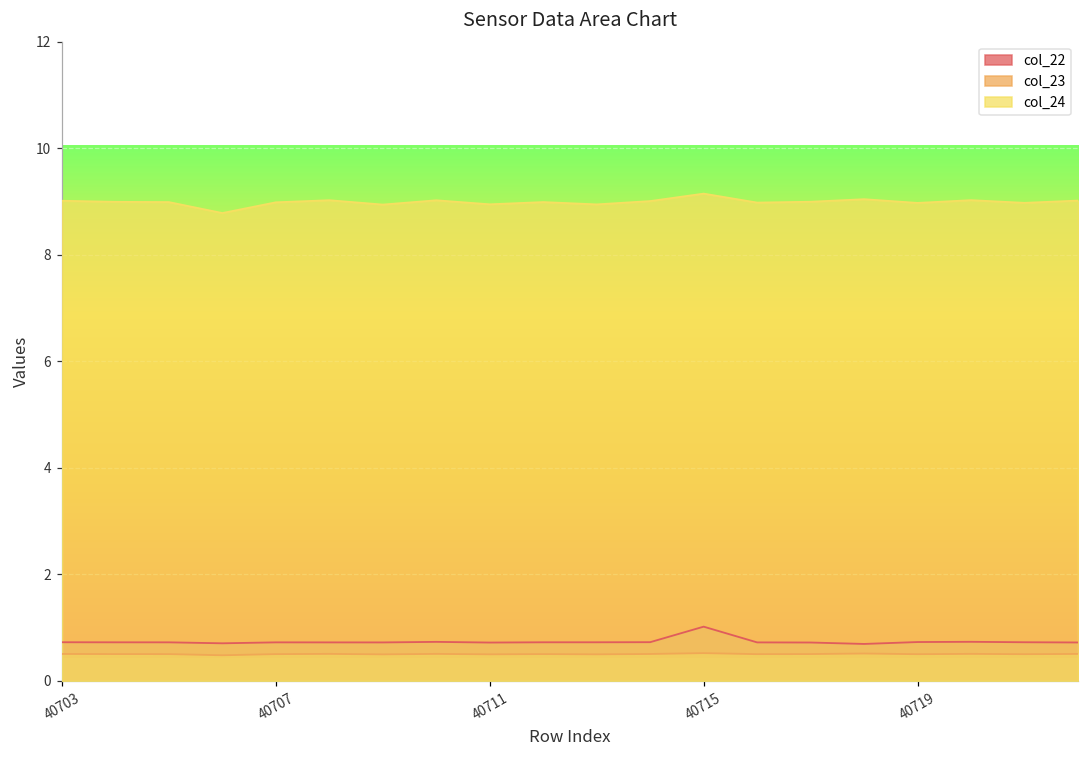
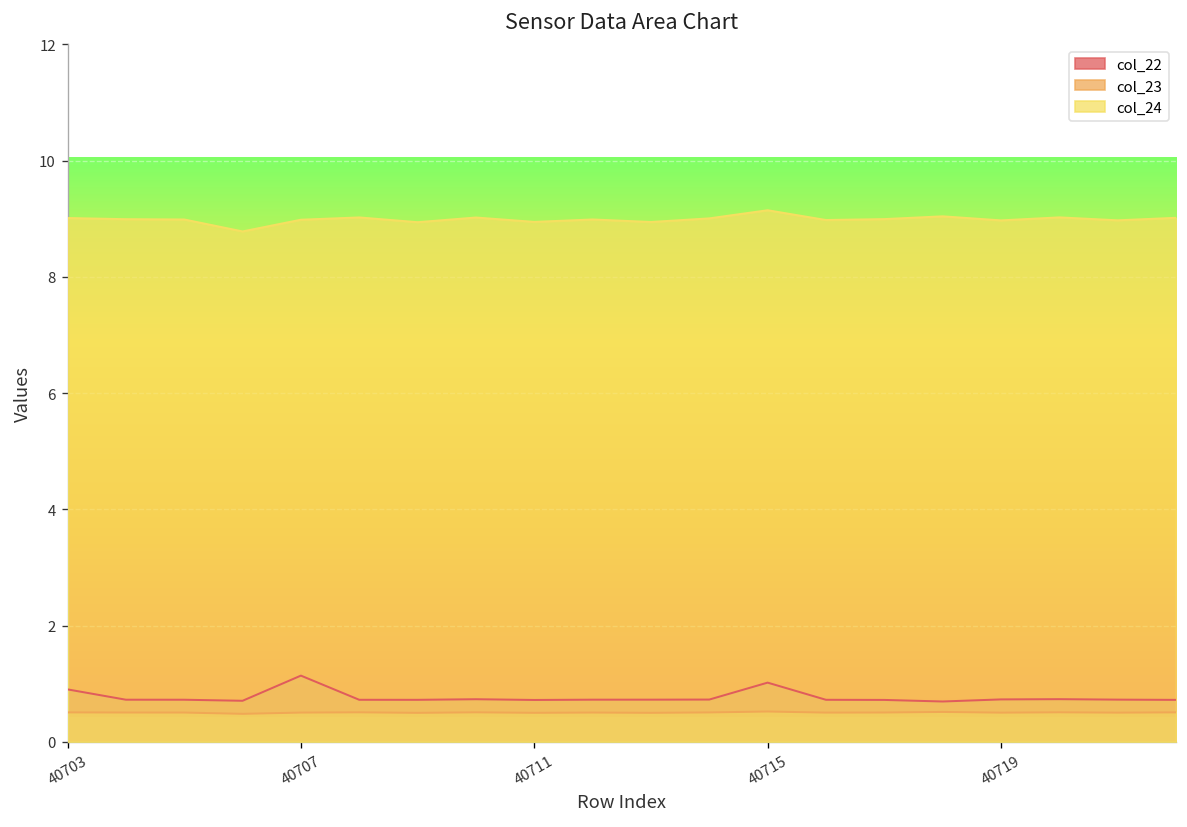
col_22, 40703: 0.7 -> 0.9
col_22, 40707: 0.7 -> 1.1
